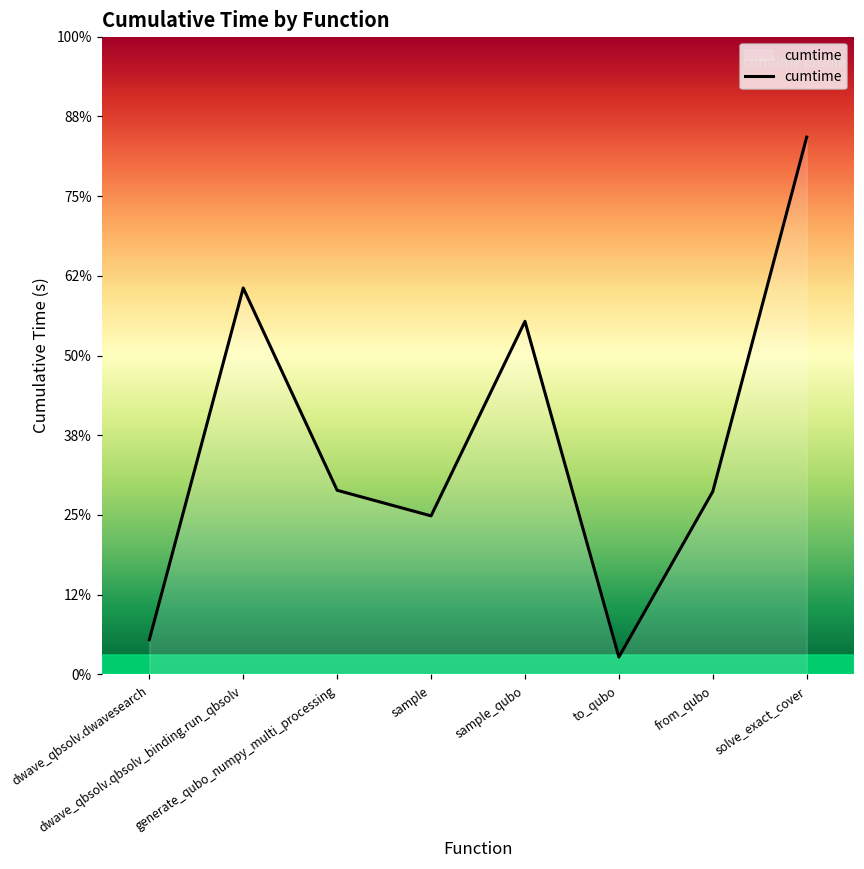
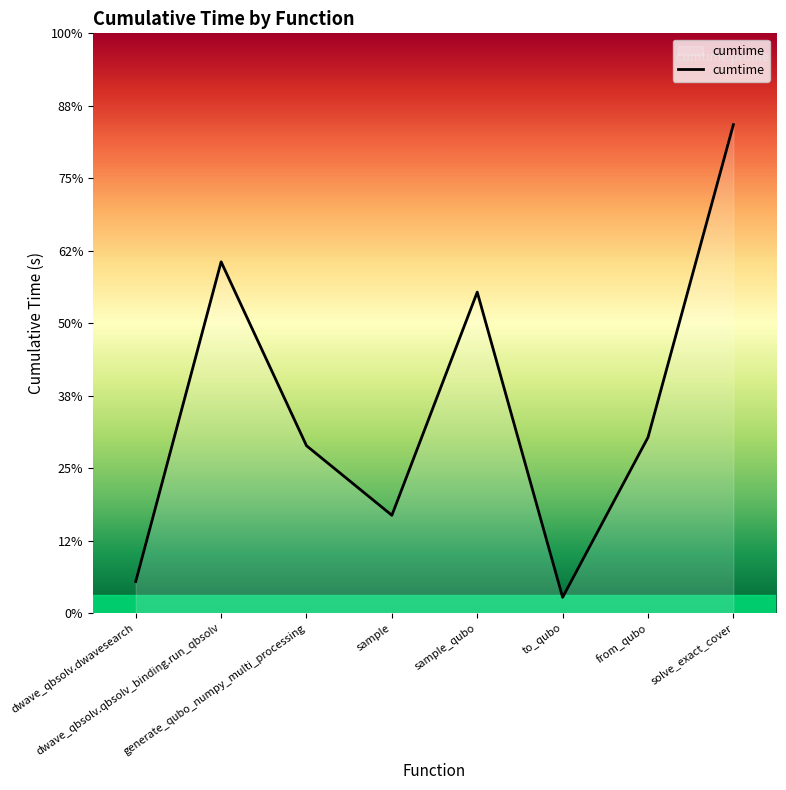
sample: 25% -> 17%
from_qubo: 29% -> 30%
